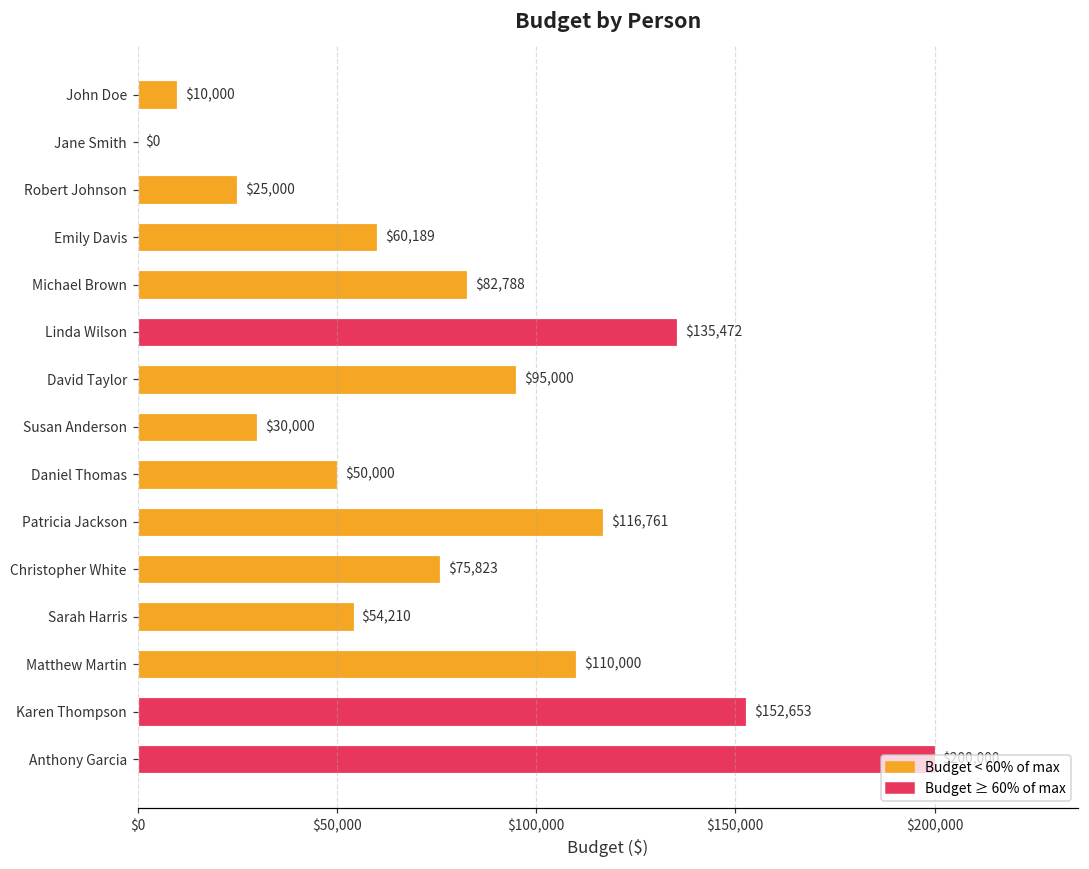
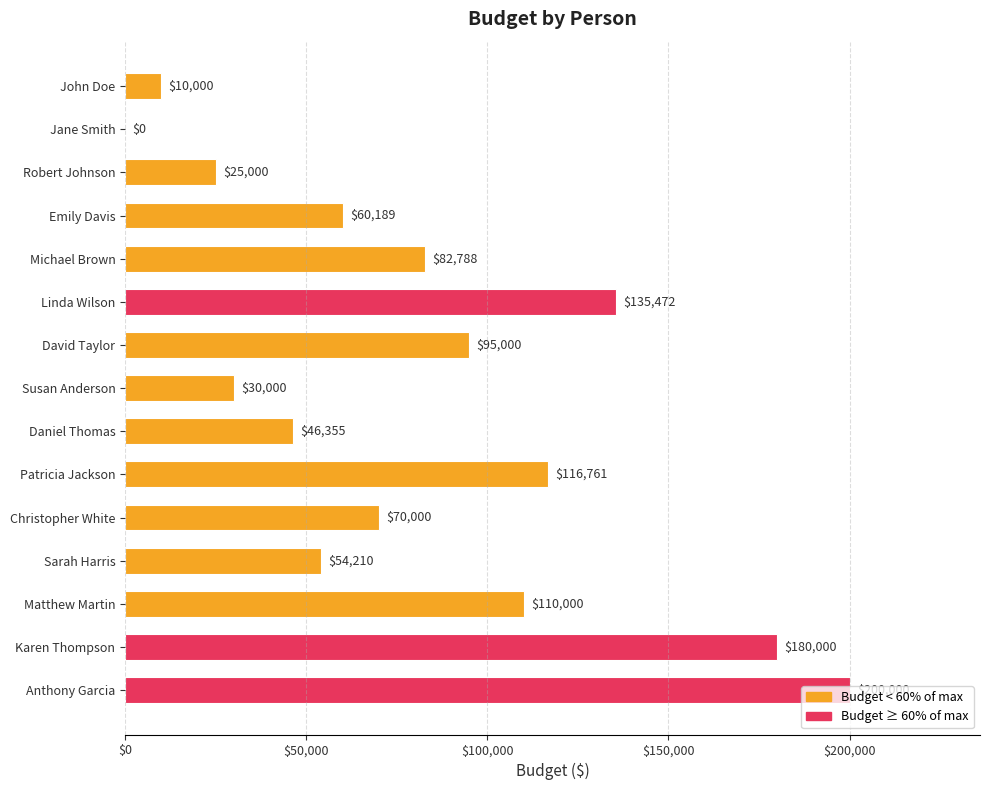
Daniel Thomas: $50,000 -> $46,355
Christopher White: $75,823 -> $70,000
Karen Thompson: $152,653 -> $180,000
